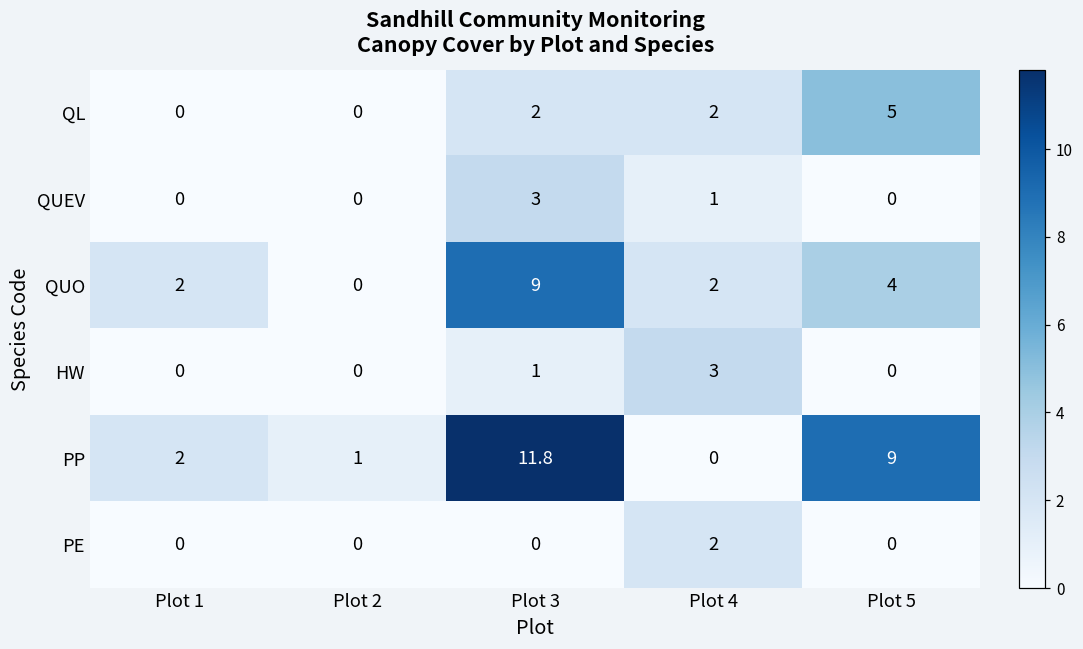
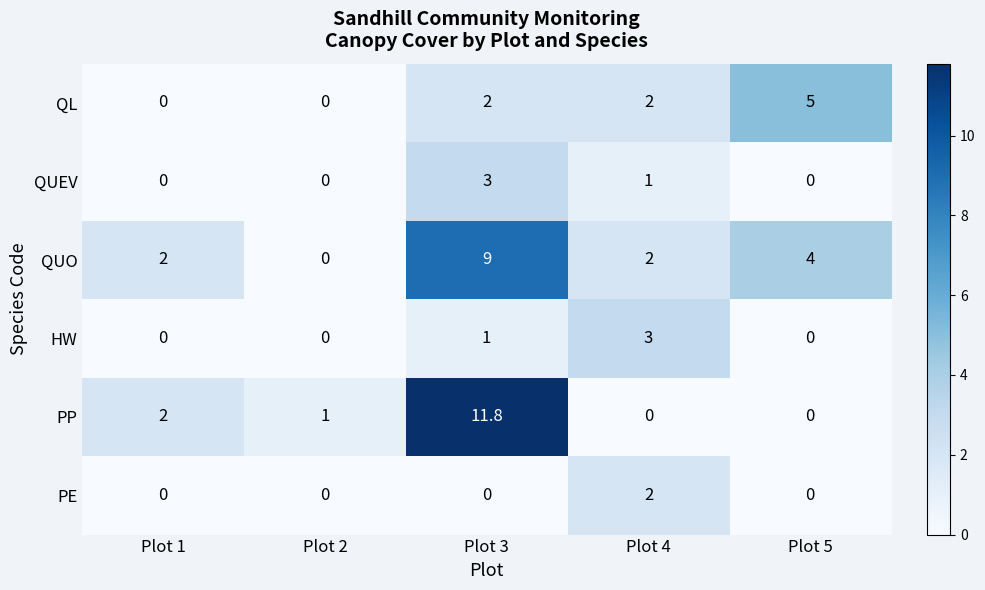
PP, Plot 5: 9 -> 0
